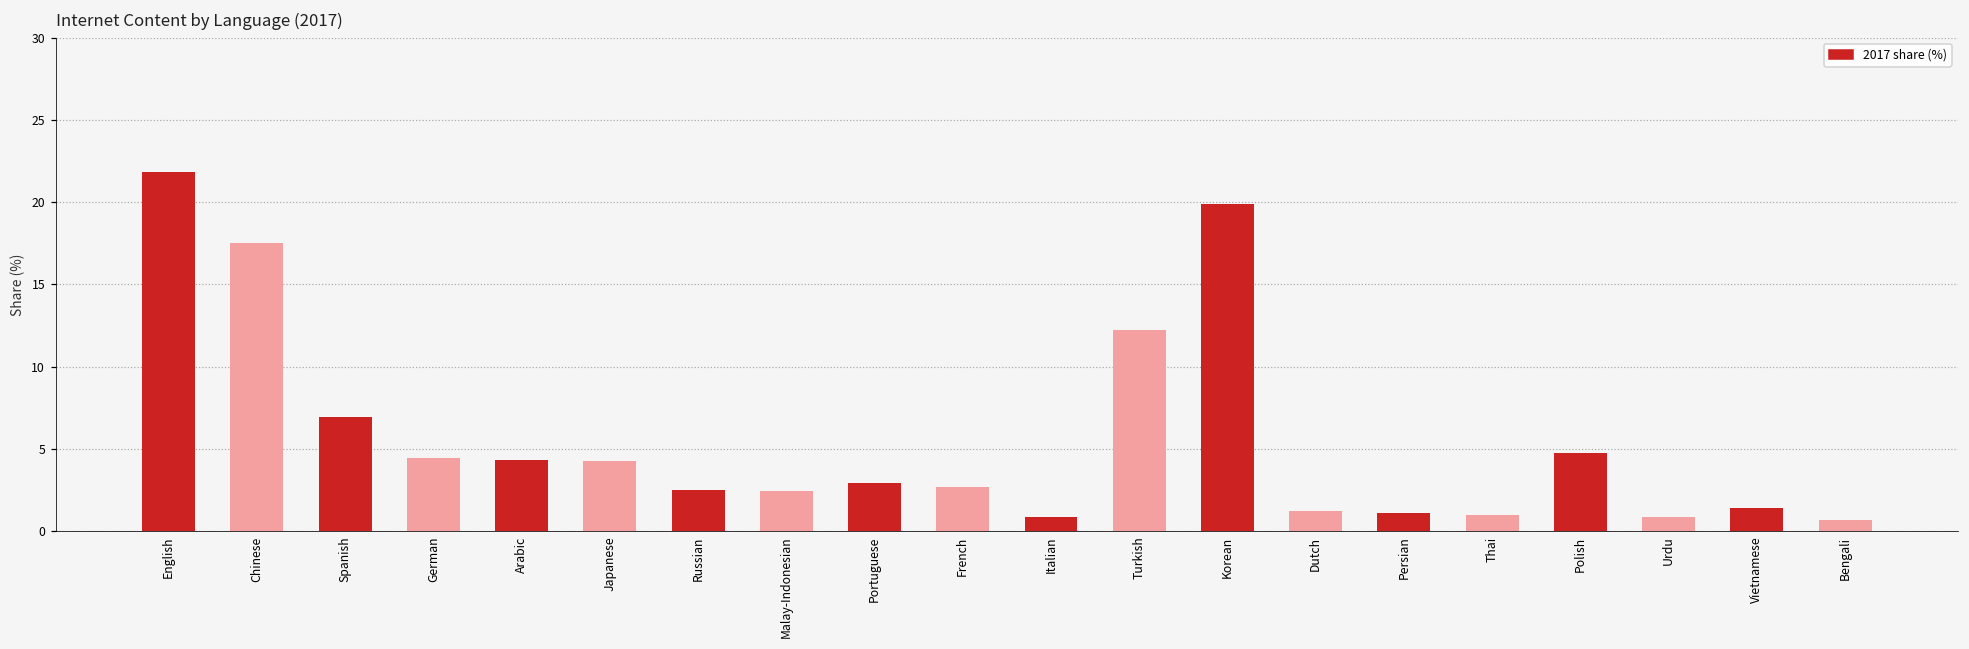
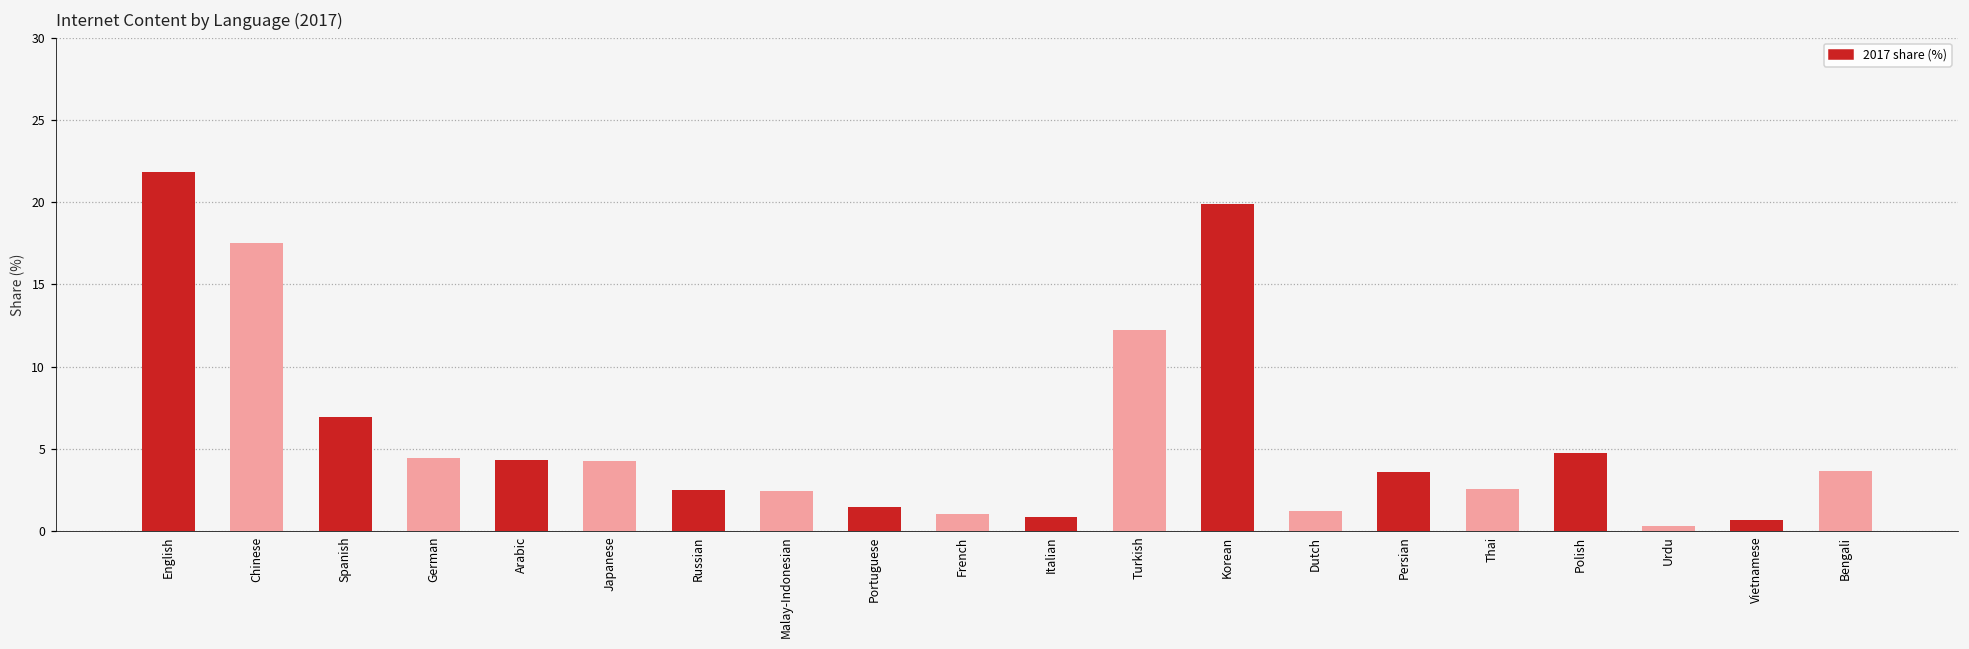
Portuguese: 3.0 -> 1.5
French: 2.7 -> 1.1
Persian: 1.1 -> 3.6
Thai: 1.0 -> 2.6
Urdu: 0.9 -> 0.3
Vietnamese: 1.4 -> 0.7
Bengali: 0.7 -> 3.7
